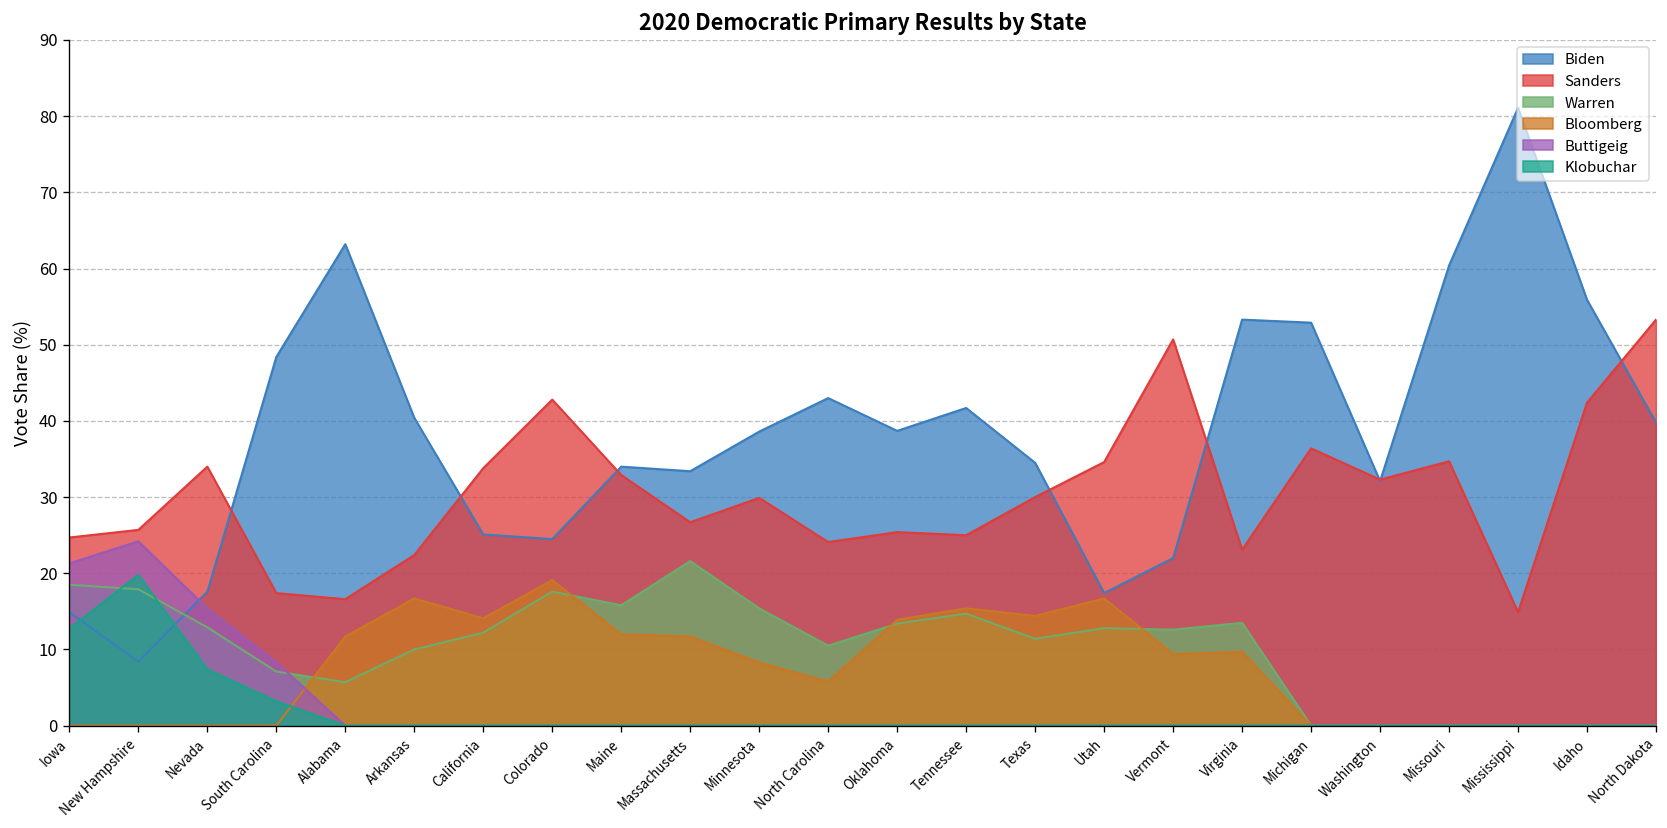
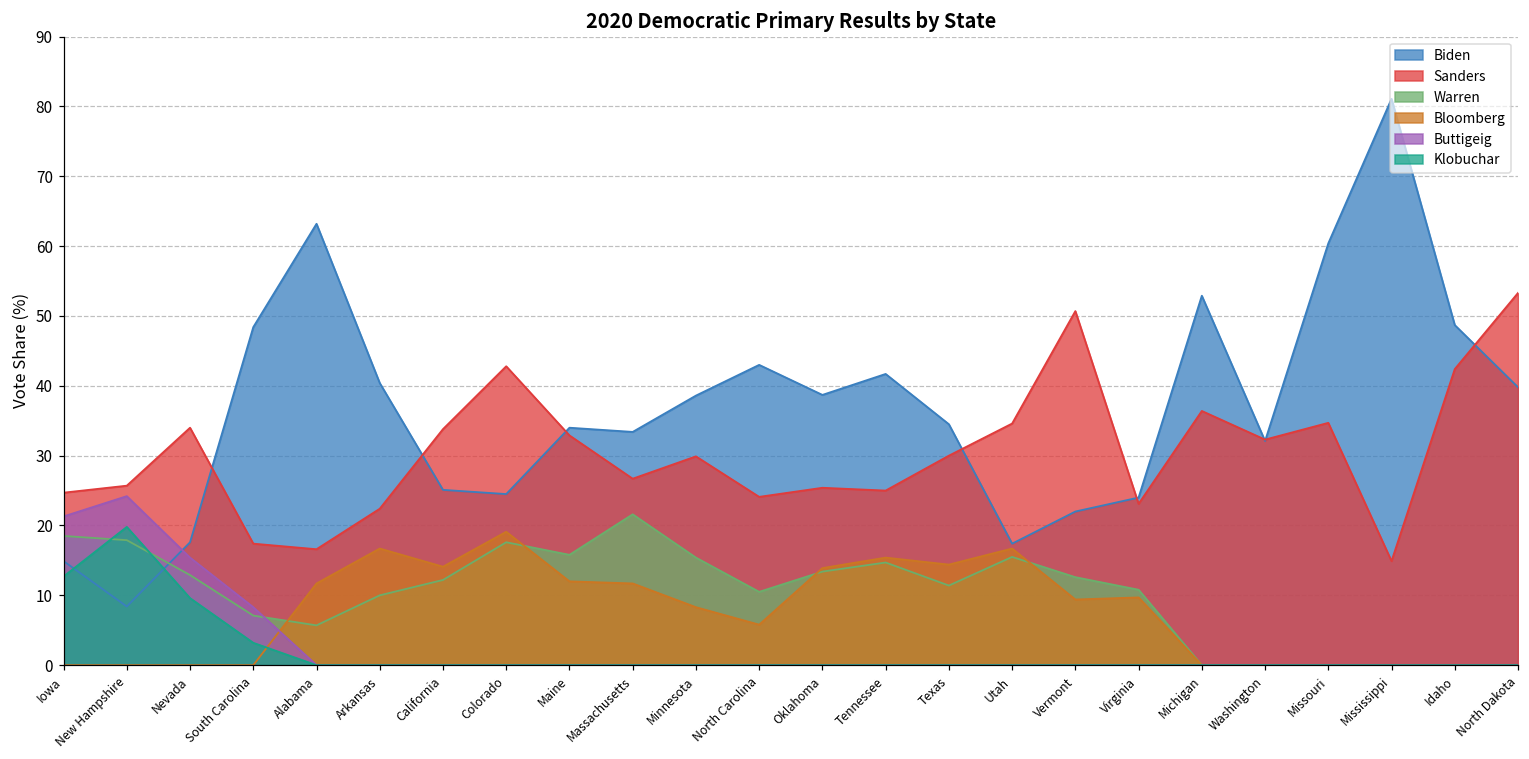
Klobuchar, Nevada: 7 -> 10
Warren, Utah: 13 -> 16
Biden, Virginia: 53 -> 24
Warren, Virginia: 14 -> 11
Biden, Idaho: 56 -> 49
